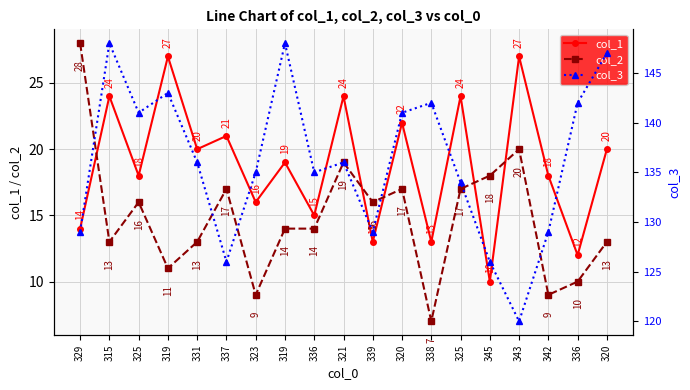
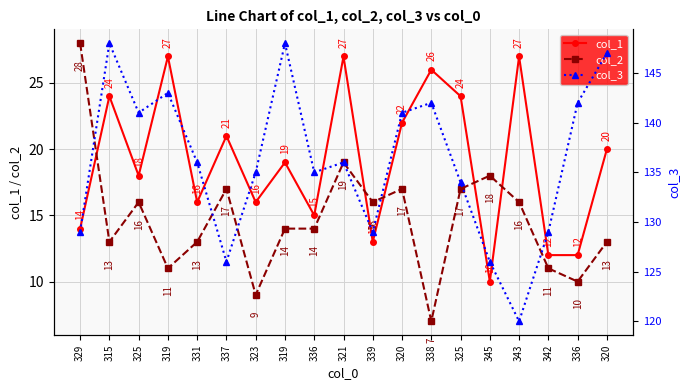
col_1, 331: 20 -> 16
col_1, 321: 24 -> 27
col_1, 338: 13 -> 26
col_2, 343: 20 -> 16
col_1, 342: 18 -> 12
col_2, 342: 9 -> 11
